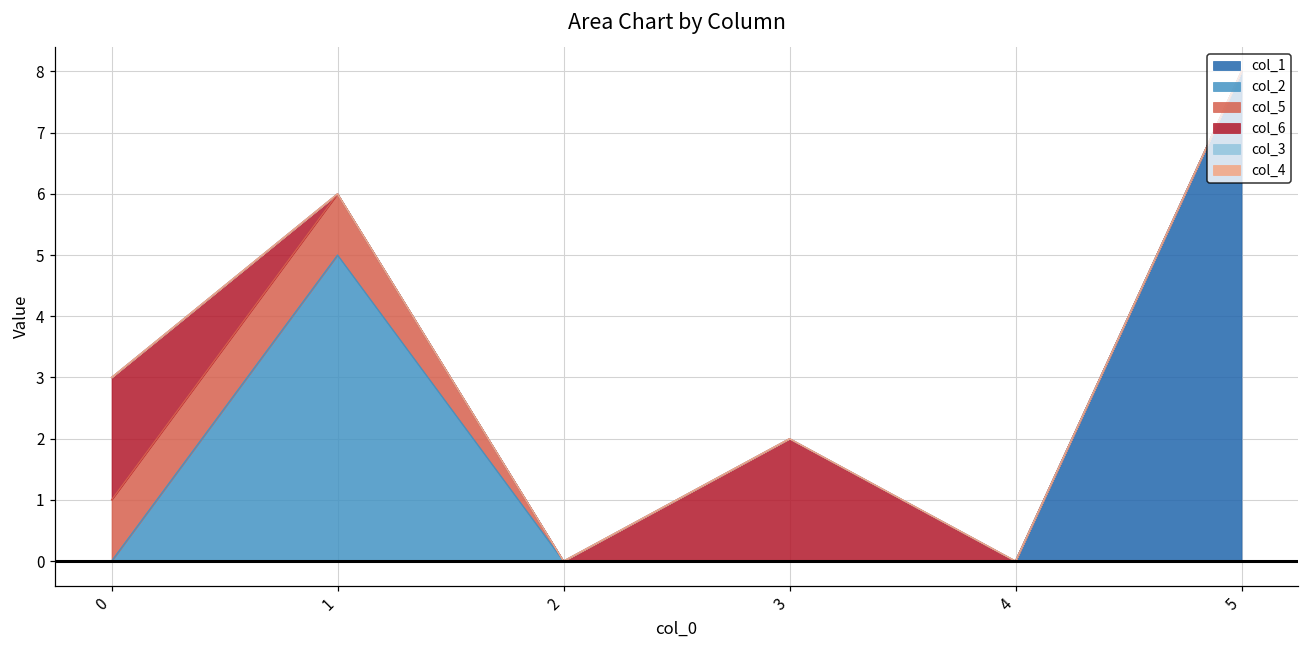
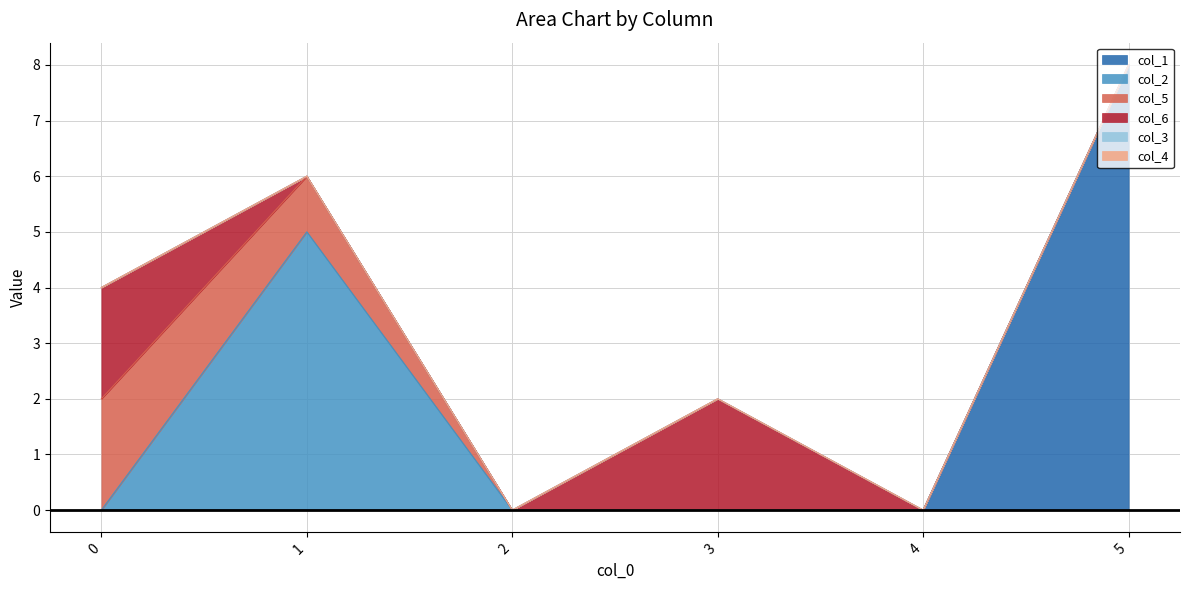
col_5, 0: 1 -> 2
